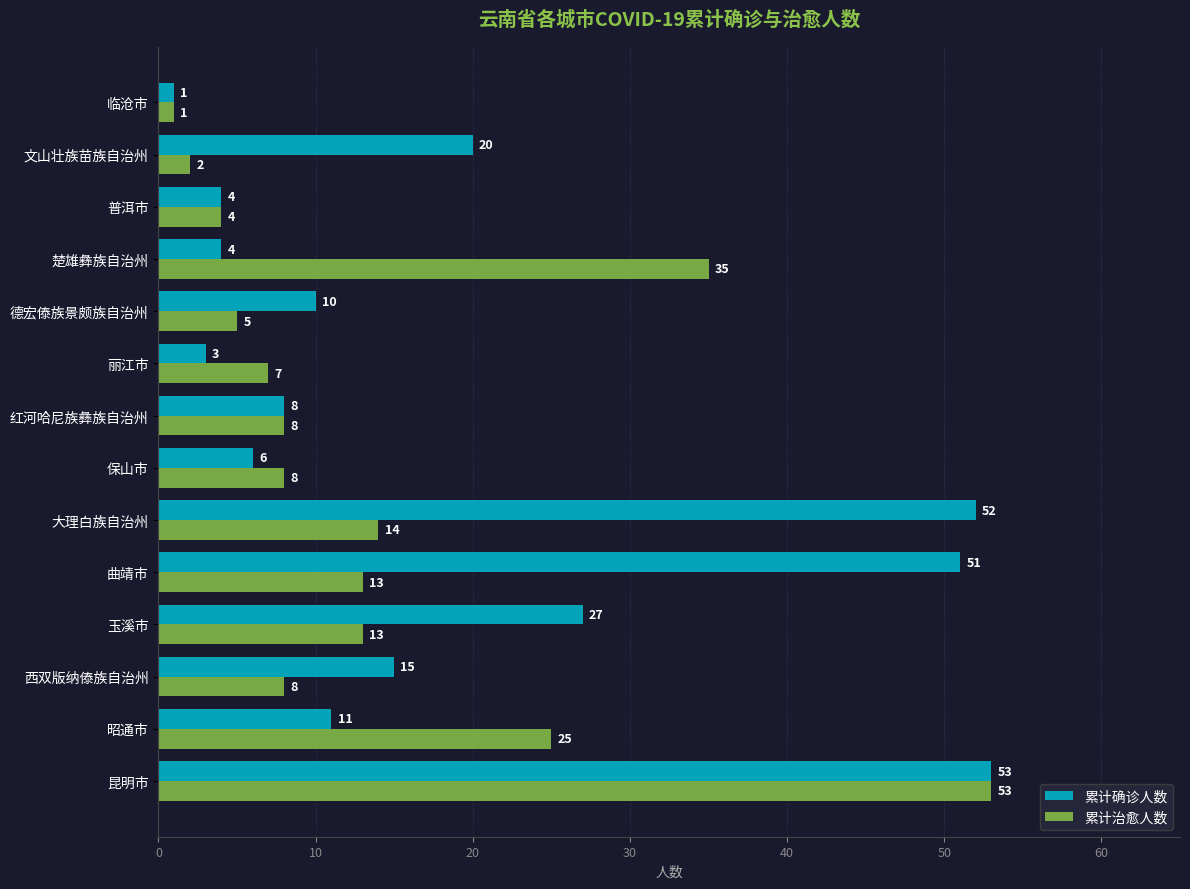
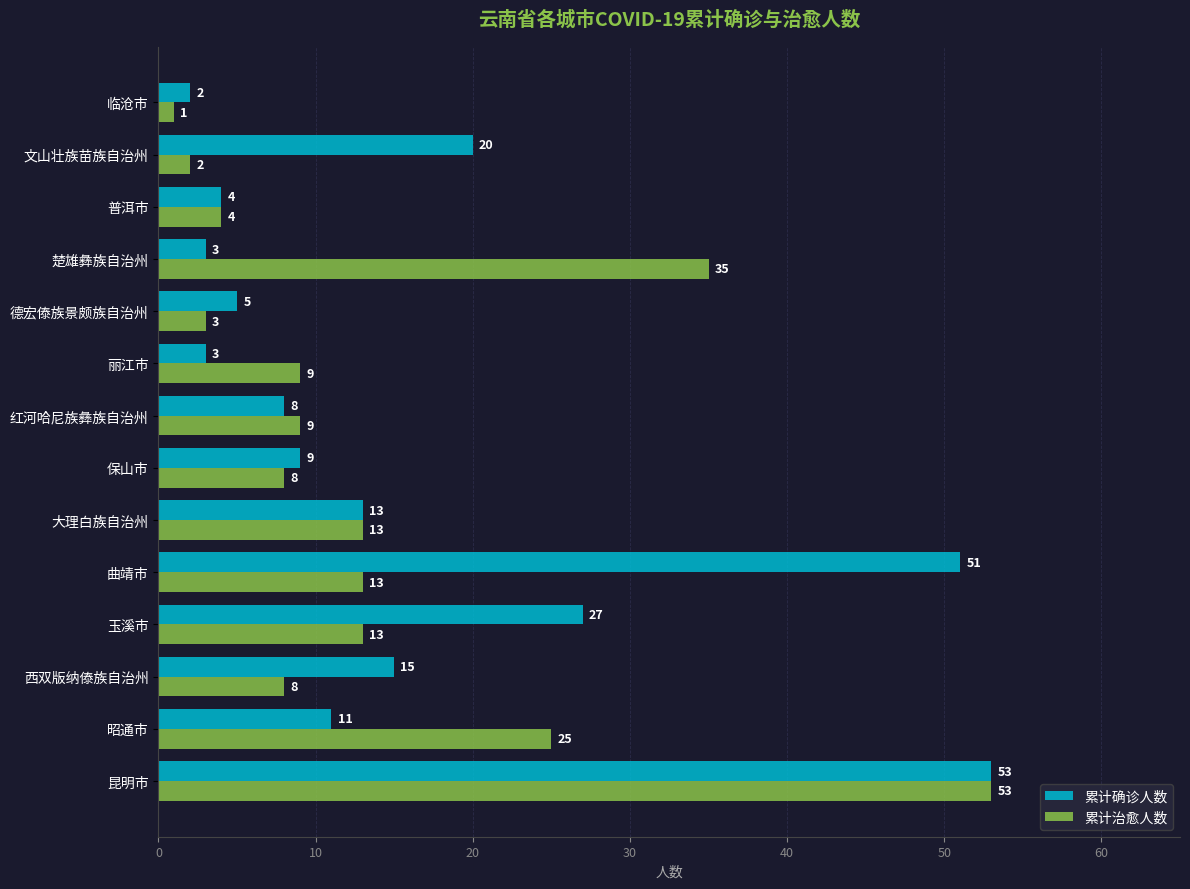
累计确诊人数, 临沧市: 1 -> 2
累计确诊人数, 楚雄彝族自治州: 4 -> 3
累计确诊人数, 德宏傣族景颇族自治州: 10 -> 5
累计治愈人数, 德宏傣族景颇族自治州: 5 -> 3
累计治愈人数, 丽江市: 7 -> 9
累计治愈人数, 红河哈尼族彝族自治州: 8 -> 9
累计确诊人数, 保山市: 6 -> 9
累计确诊人数, 大理白族自治州: 52 -> 13
累计治愈人数, 大理白族自治州: 14 -> 13
